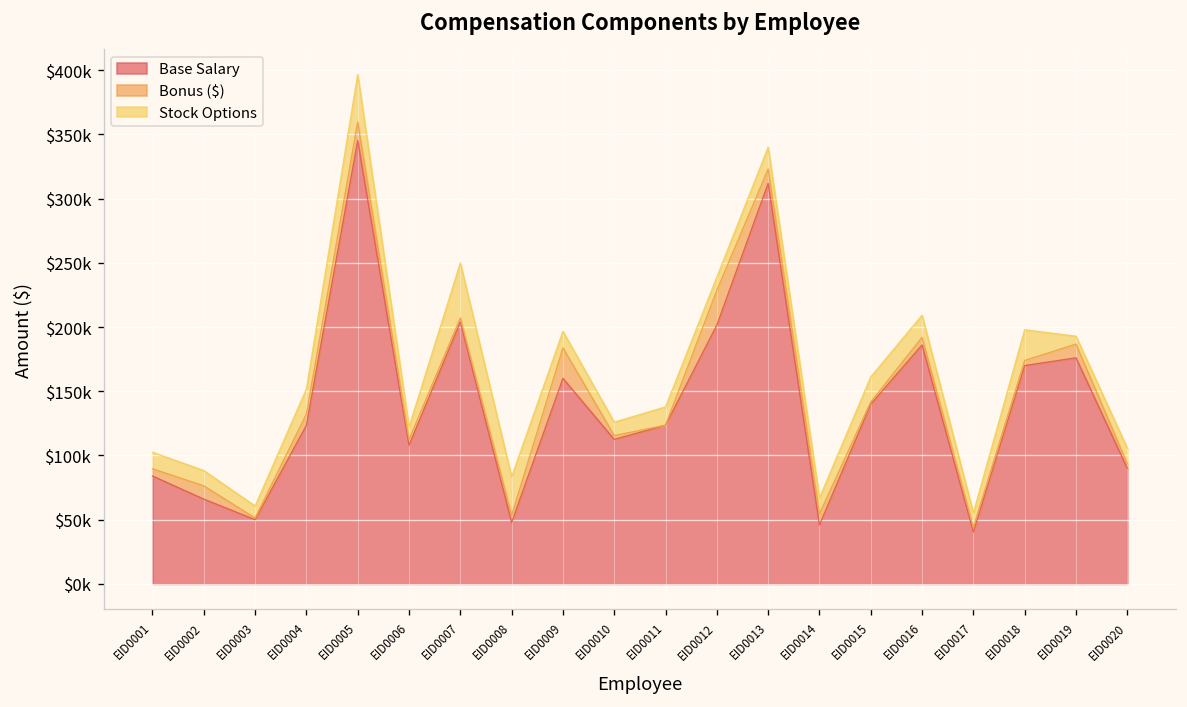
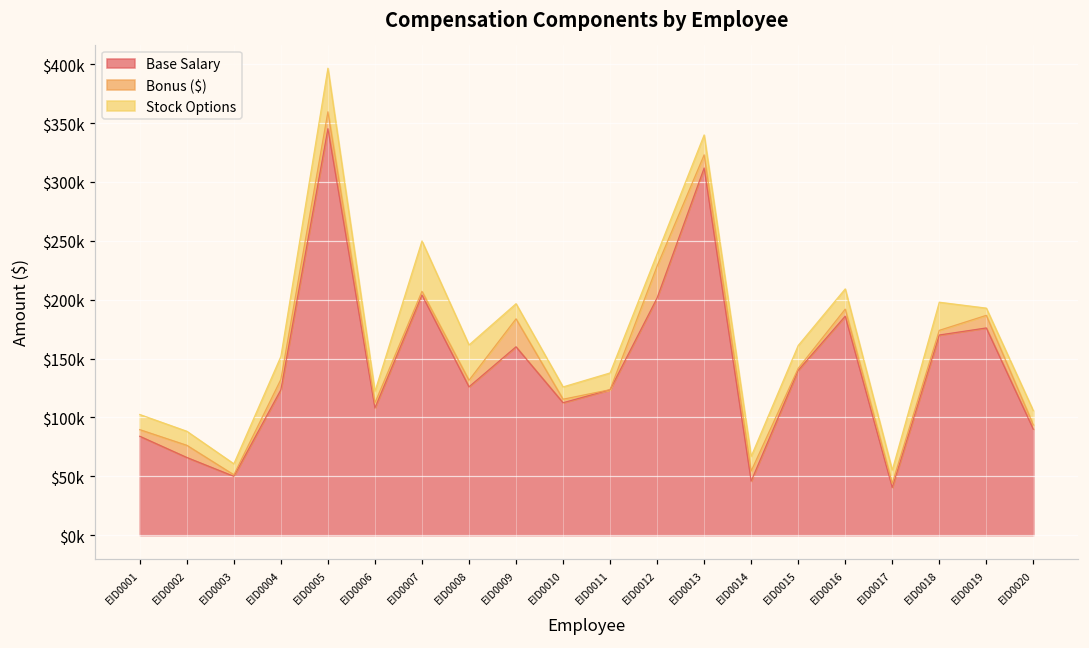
Base Salary, EID0008: $48000 -> $126000
